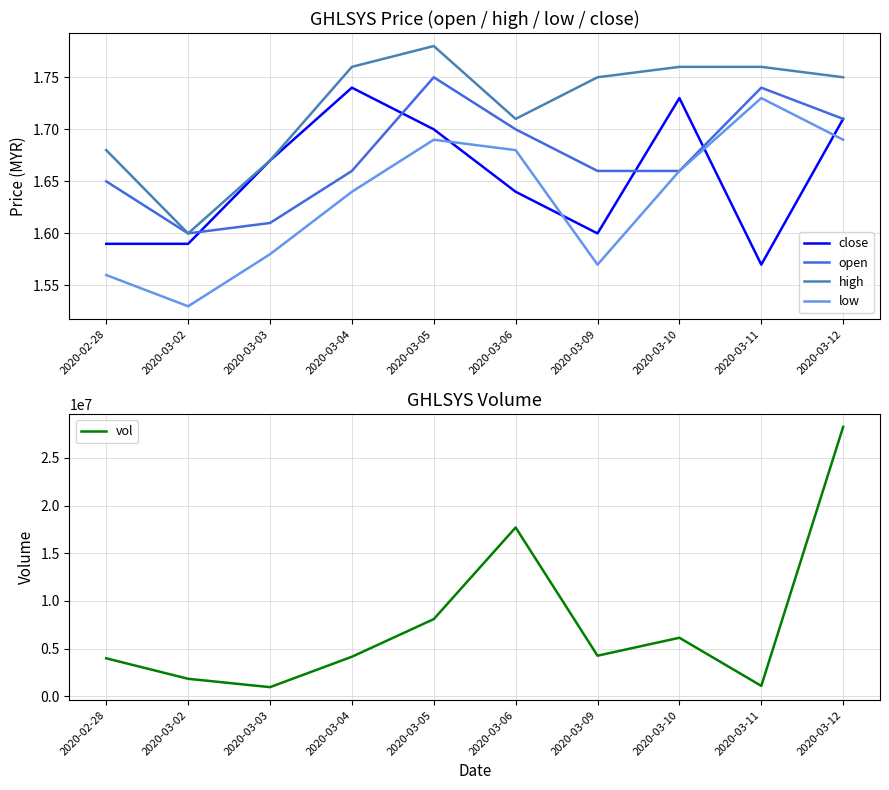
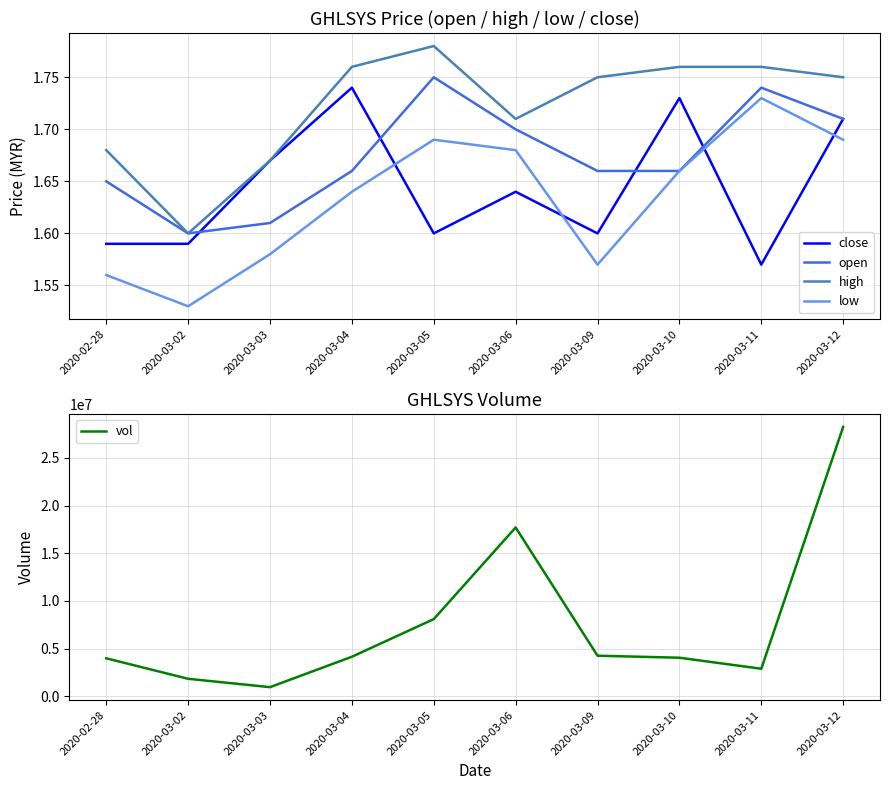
GHLSYS Price (open / high / low / close), close, 2020-03-05: 1.7 -> 1.6
GHLSYS Volume, 2020-03-10: 6000000 -> 4000000
GHLSYS Volume, 2020-03-11: 1000000 -> 3000000
